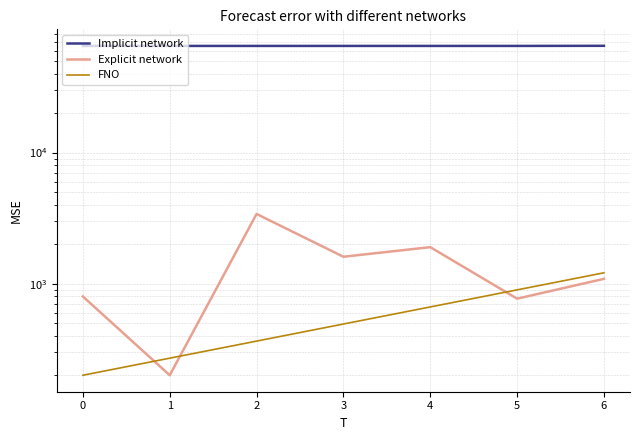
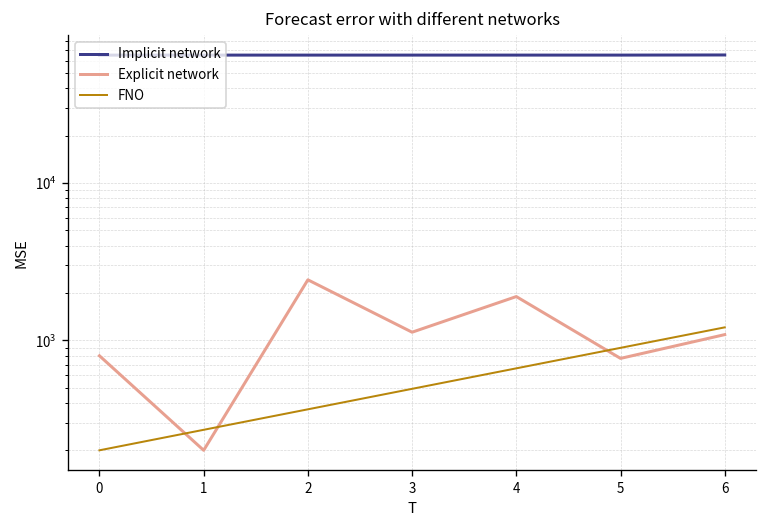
Explicit network, 2: 3400 -> 2400
Explicit network, 3: 1600 -> 1100
